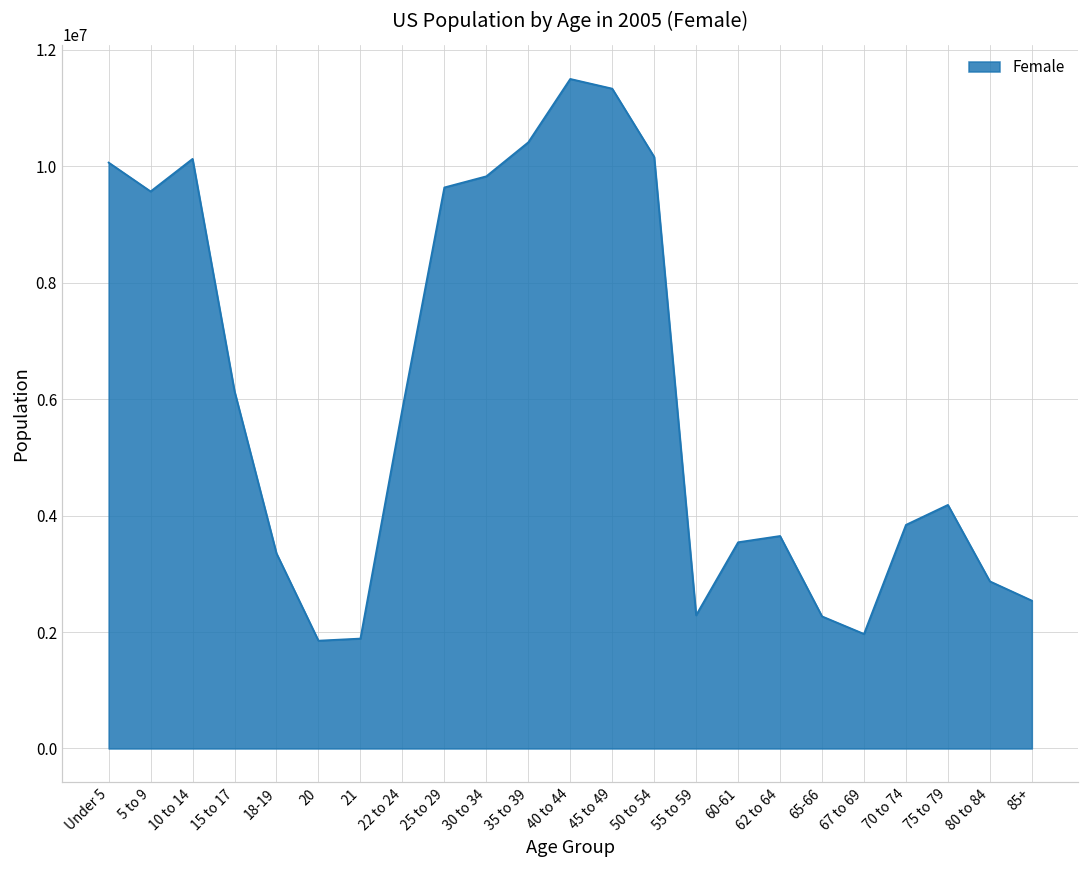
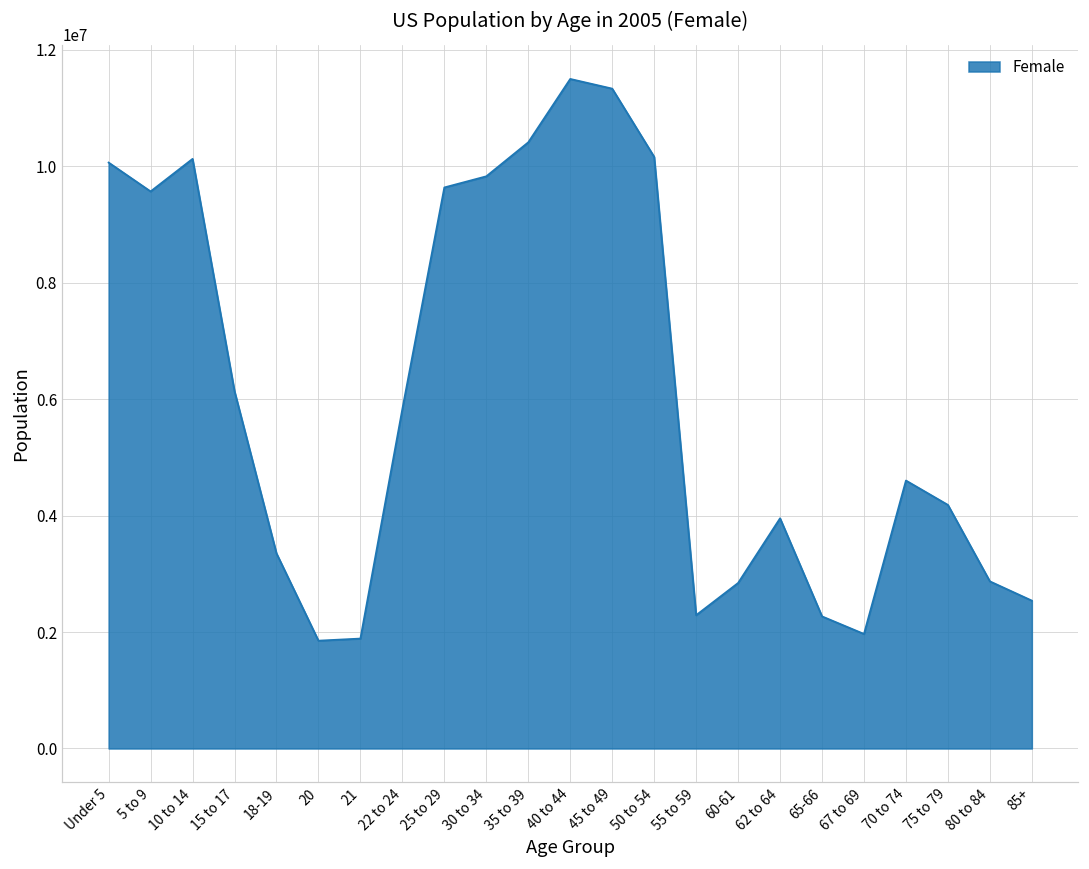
60-61: 3500000 -> 2800000
62 to 64: 3600000 -> 4000000
70 to 74: 3800000 -> 4600000
